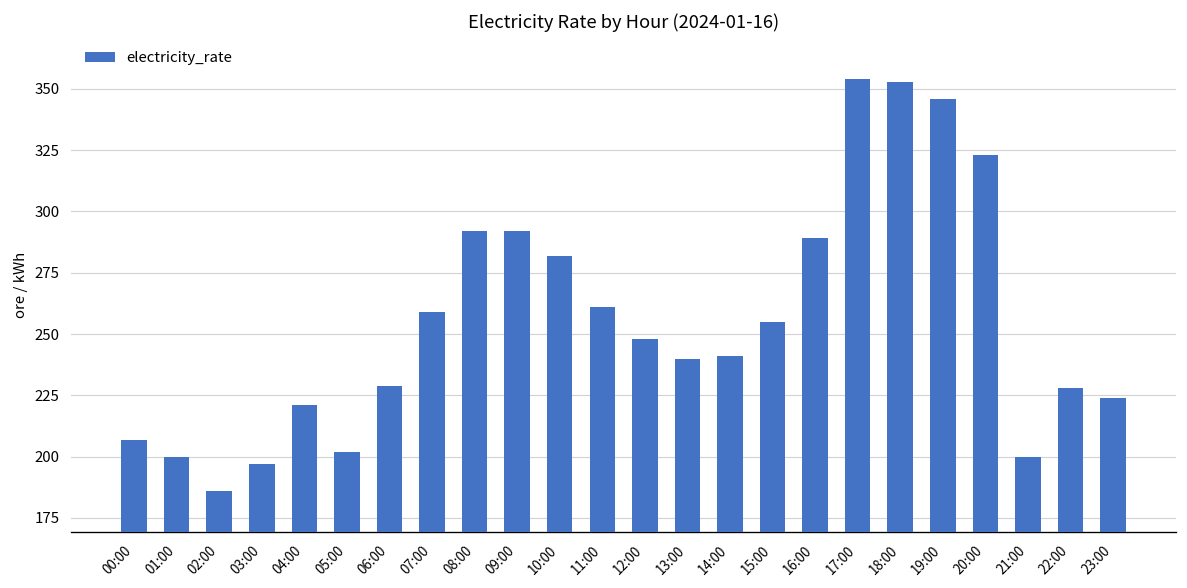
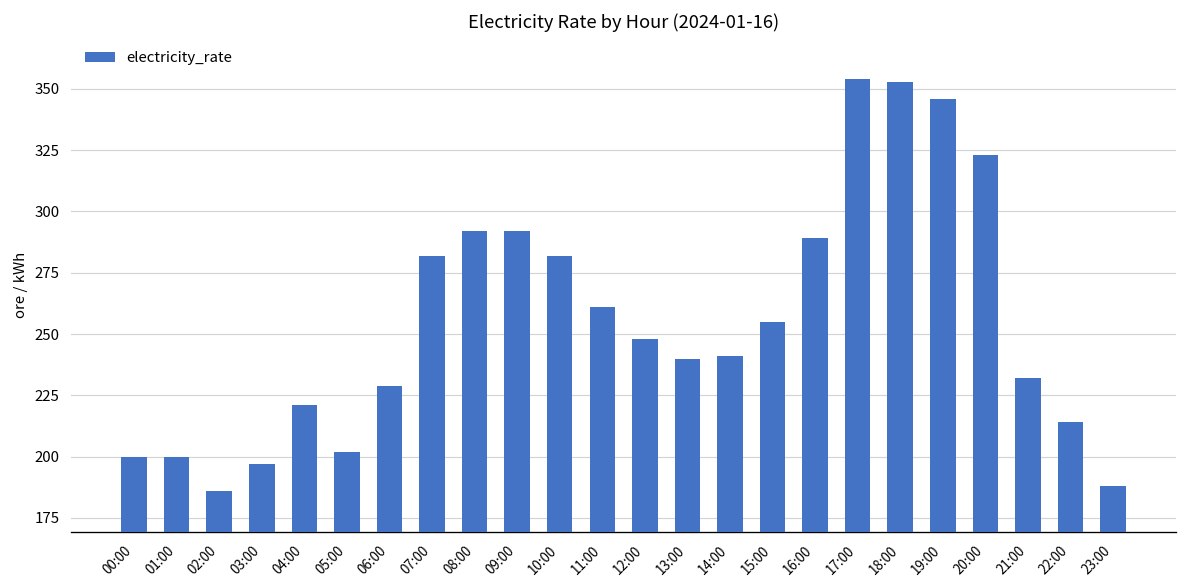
00:00: 207 -> 200
07:00: 259 -> 282
21:00: 200 -> 232
22:00: 228 -> 214
23:00: 224 -> 188
